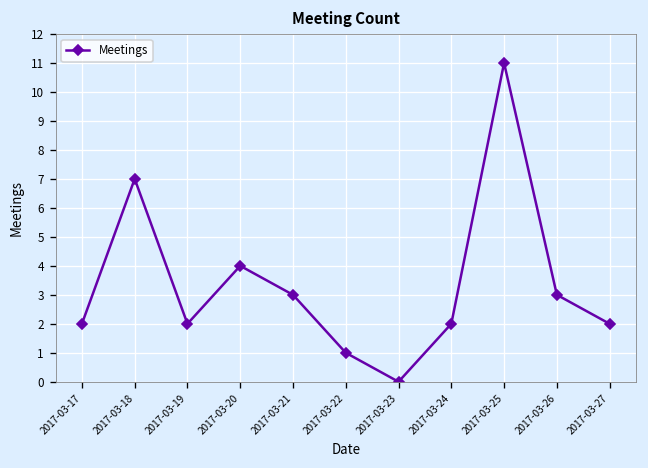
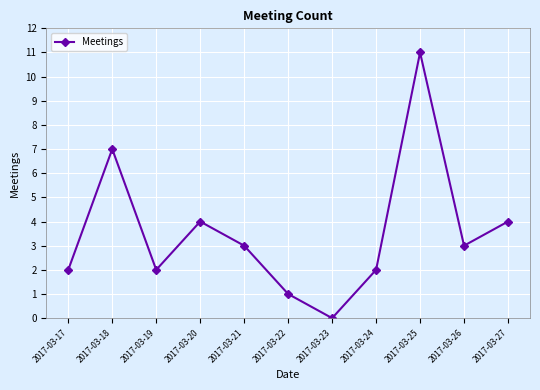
2017-03-27: 2 -> 4
